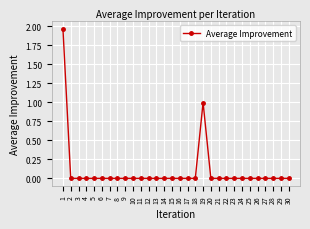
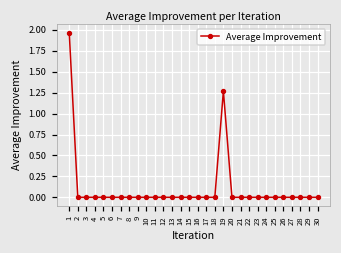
19: 1.0 -> 1.3
